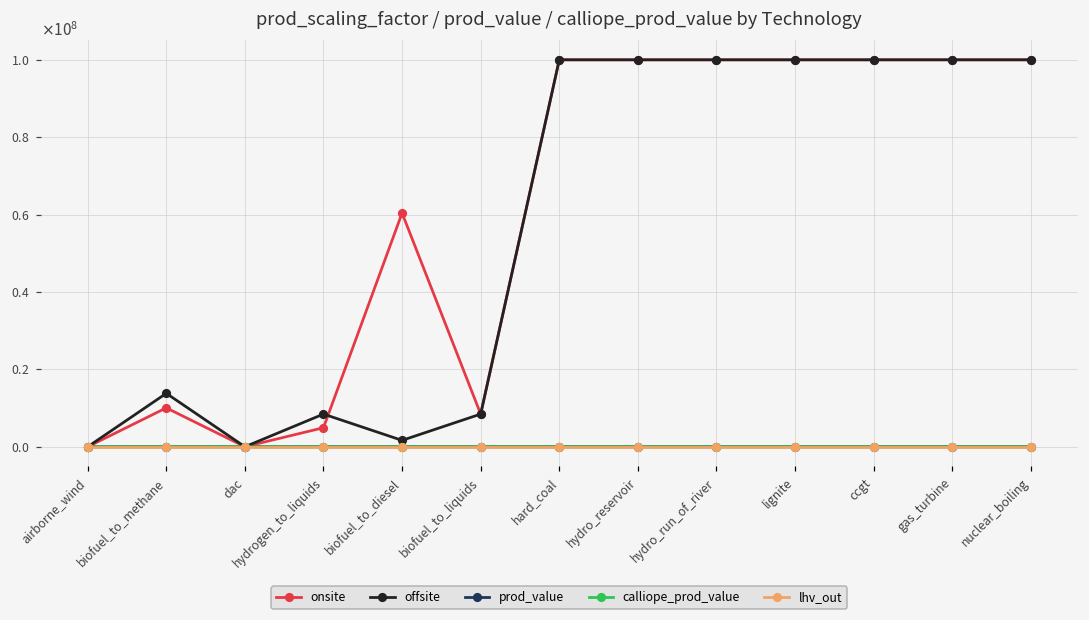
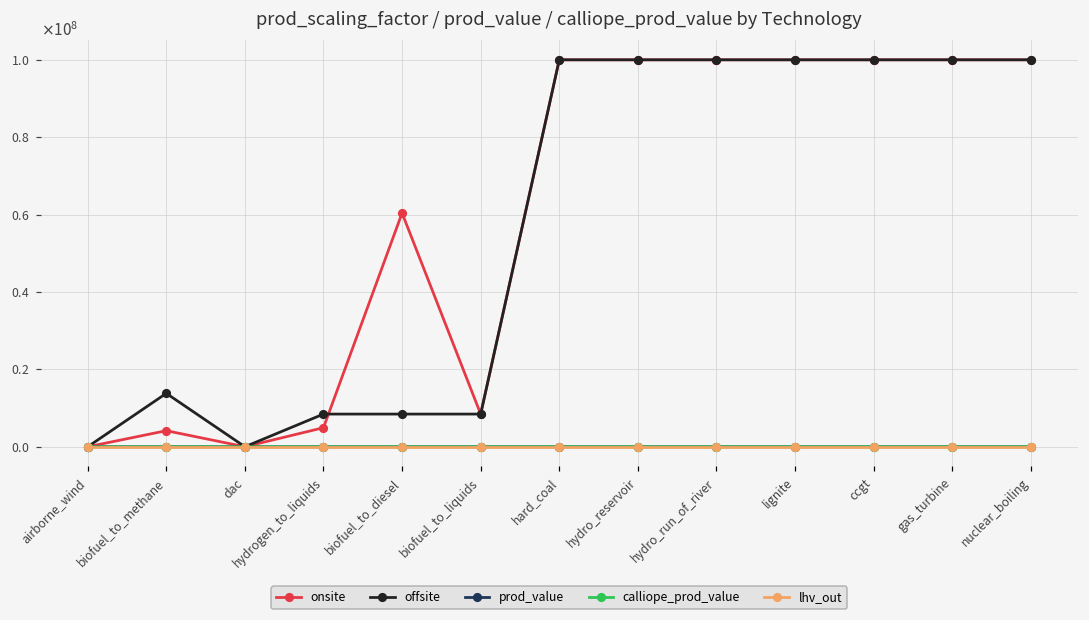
onsite, biofuel_to_methane: 10000000 -> 4000000
offsite, biofuel_to_diesel: 2000000 -> 8000000
